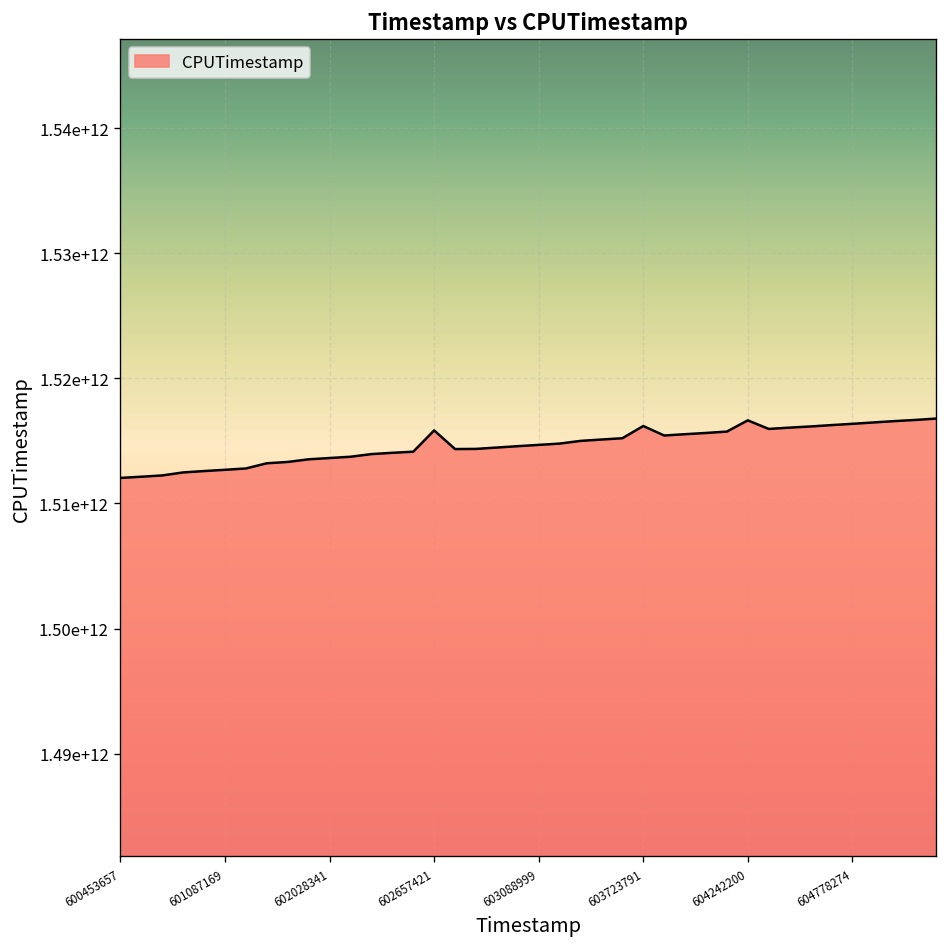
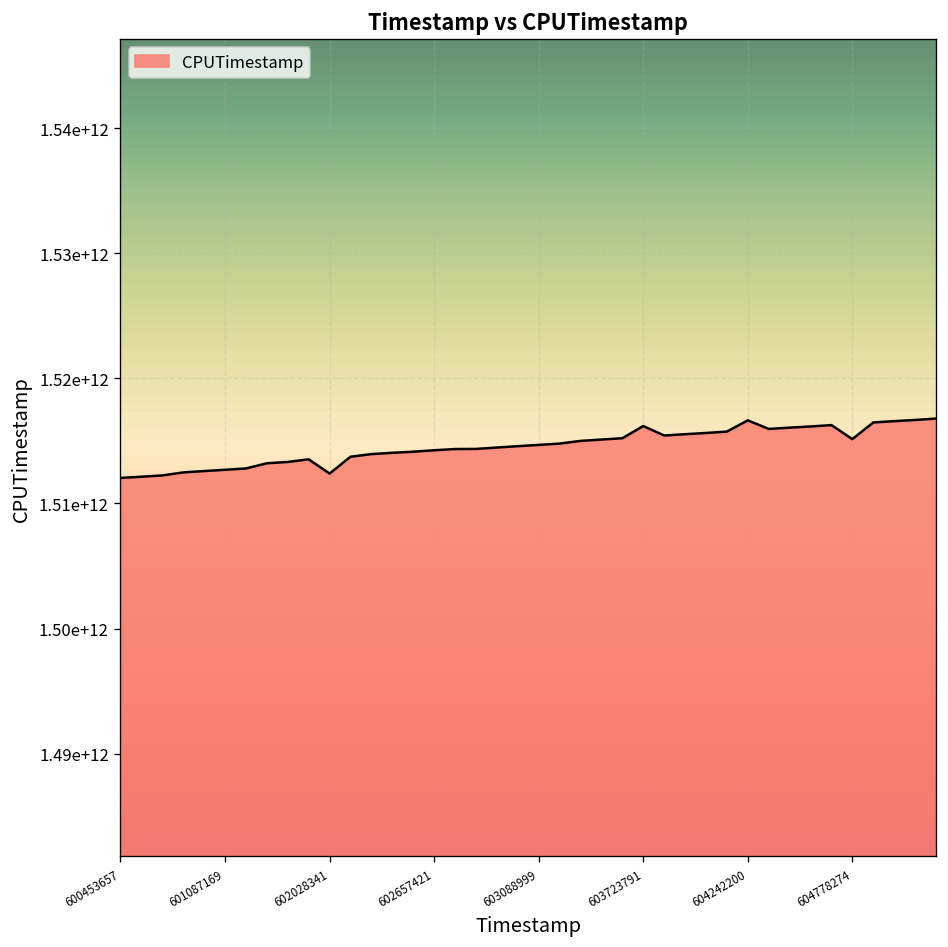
602028341: 1513600000000 -> 1512400000000
602657421: 1515800000000 -> 1514300000000
604778274: 1516400000000 -> 1515100000000
